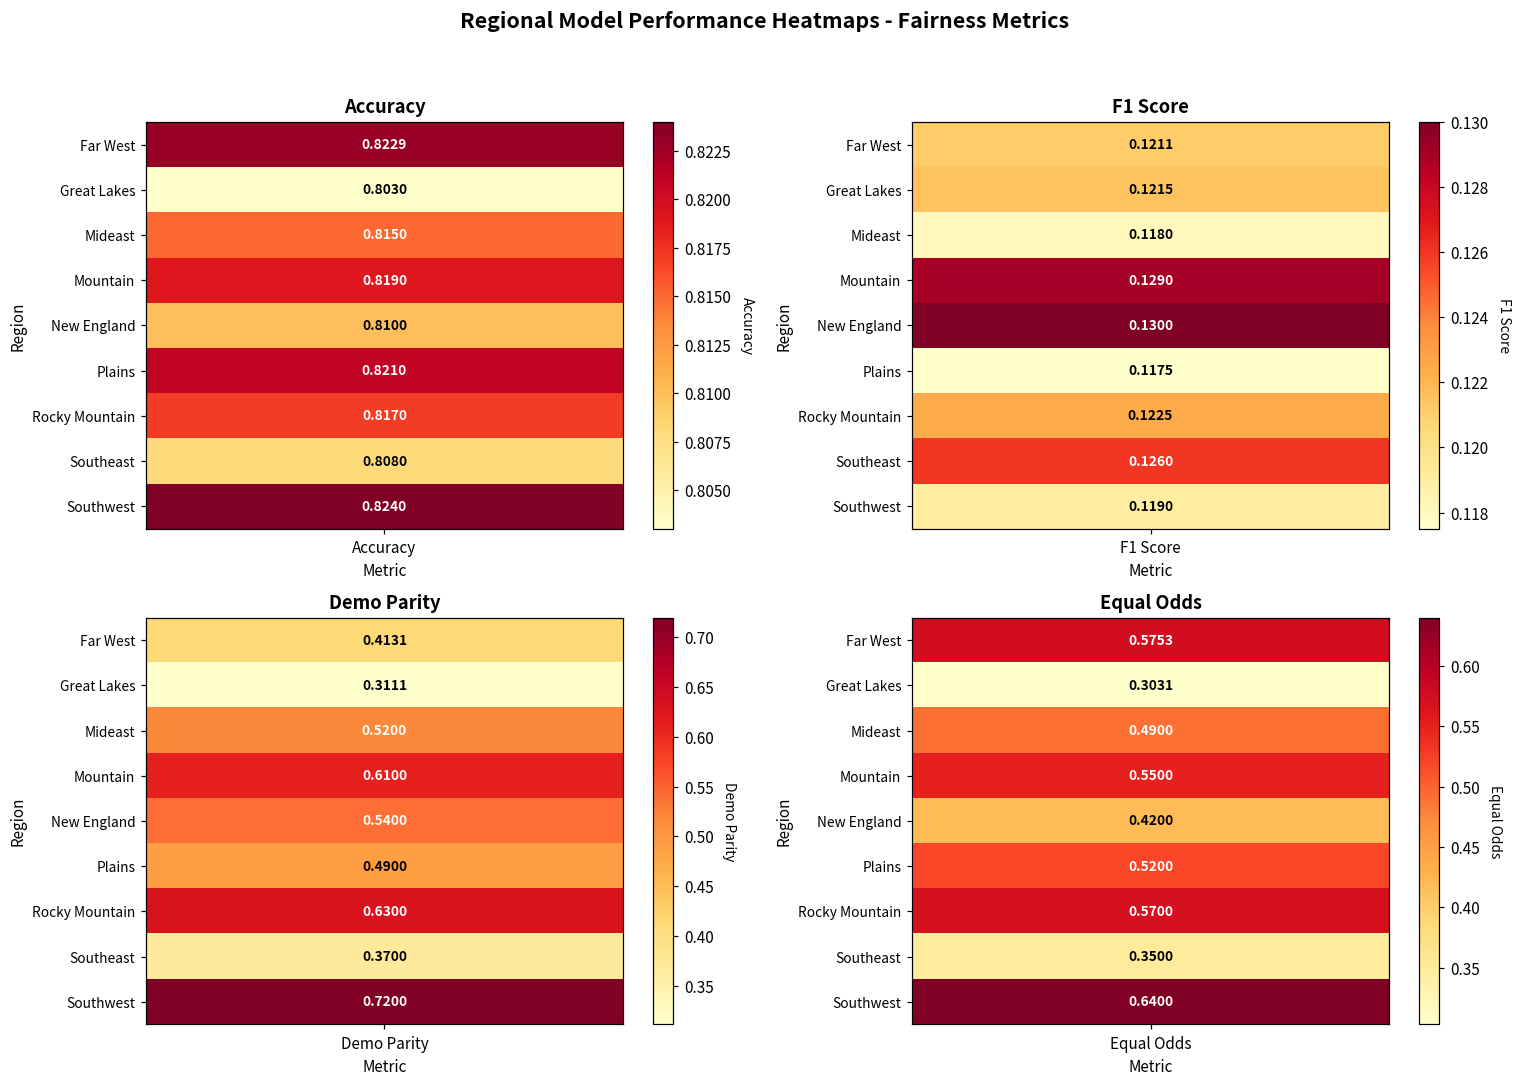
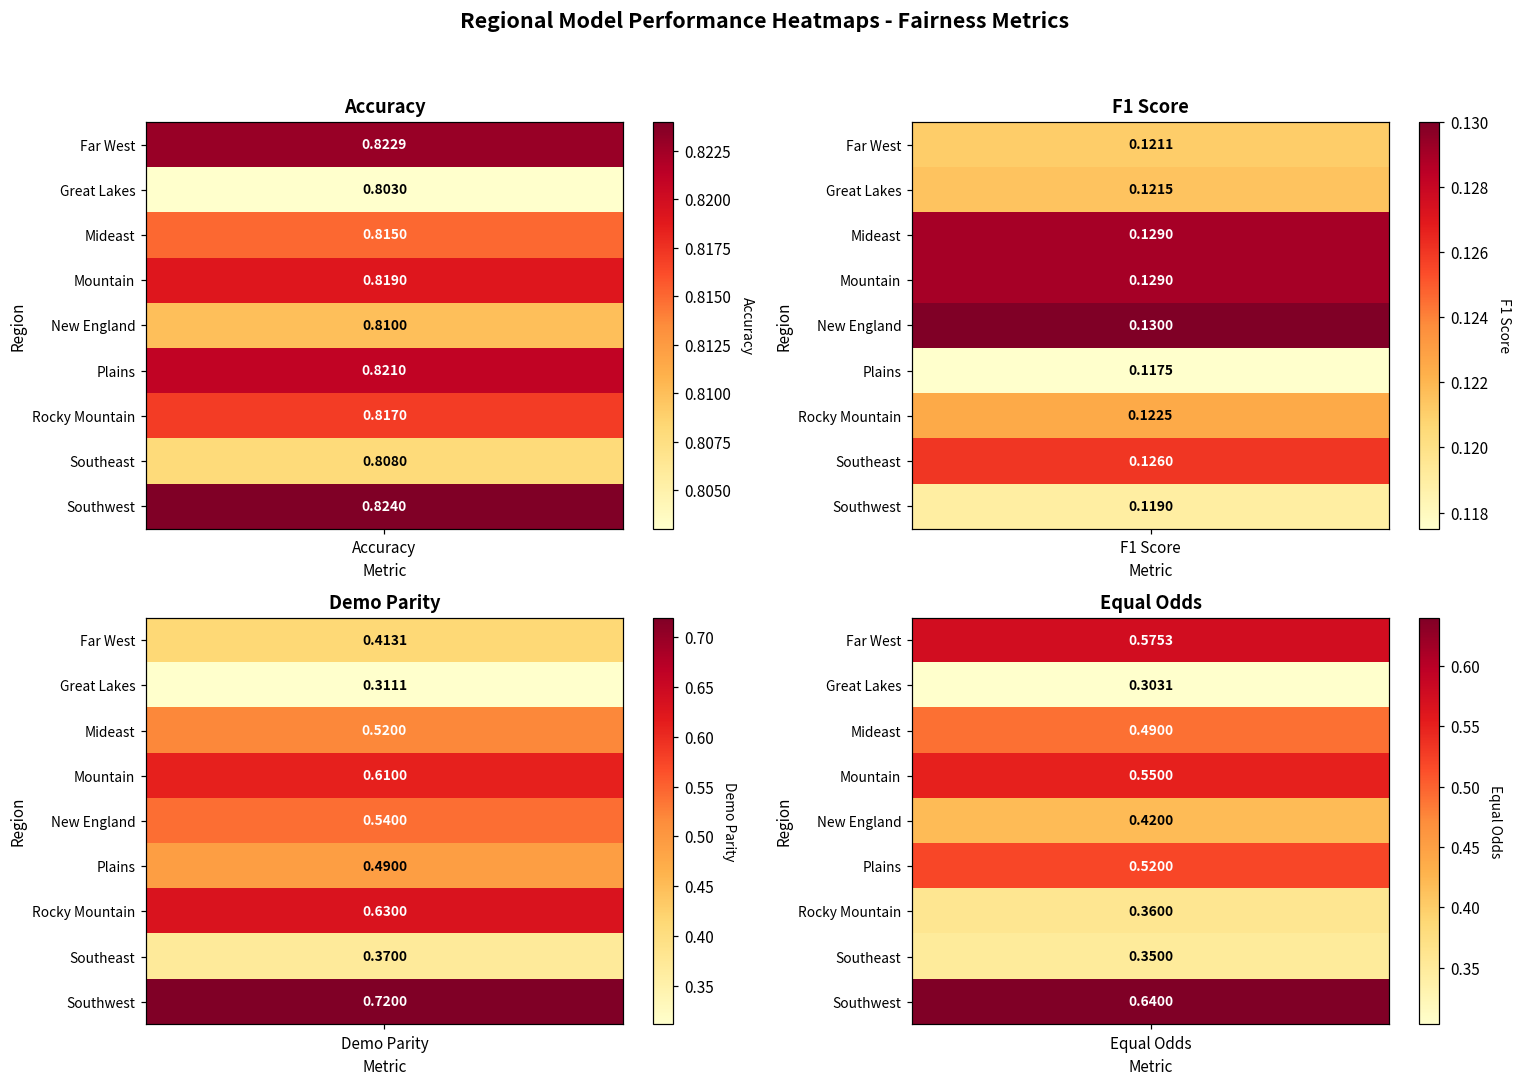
F1 Score, Mideast, F1 Score: 0.1180 -> 0.1290
Equal Odds, Rocky Mountain, Equal Odds: 0.5700 -> 0.3600
